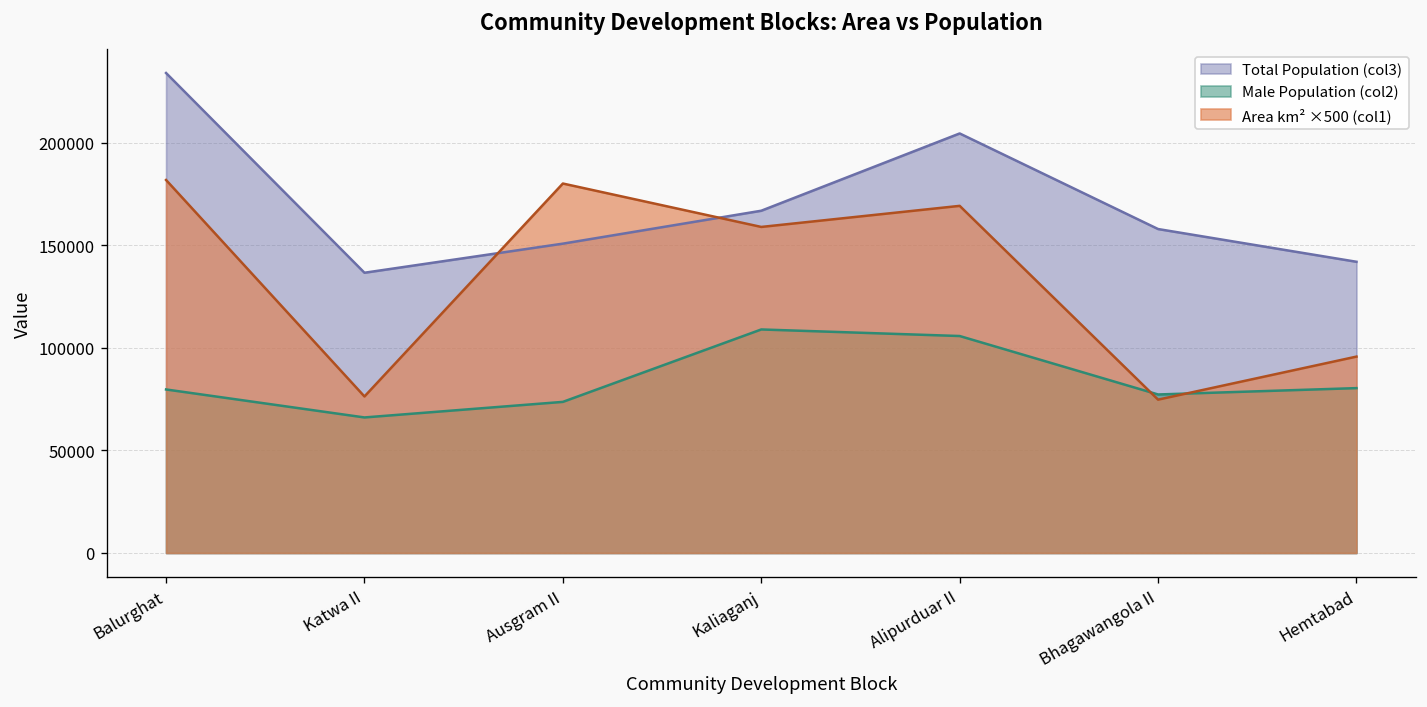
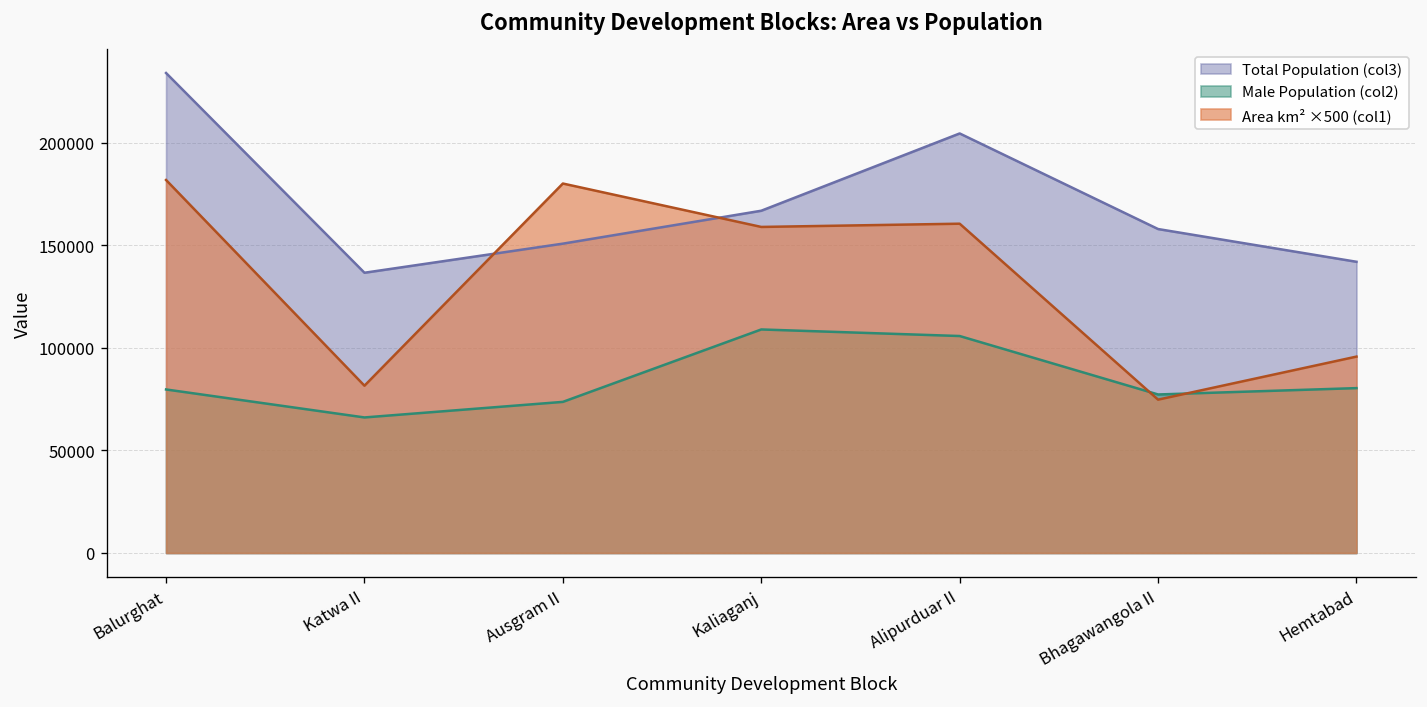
Area km² ×500 (col1), Katwa II: 76000 -> 82000
Area km² ×500 (col1), Alipurduar II: 169000 -> 161000
